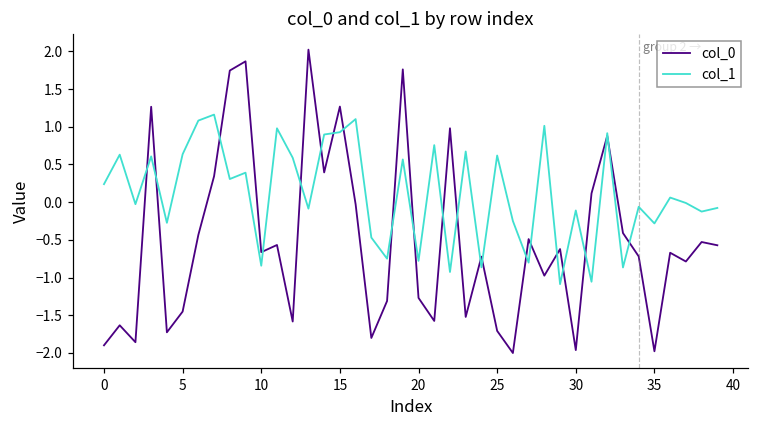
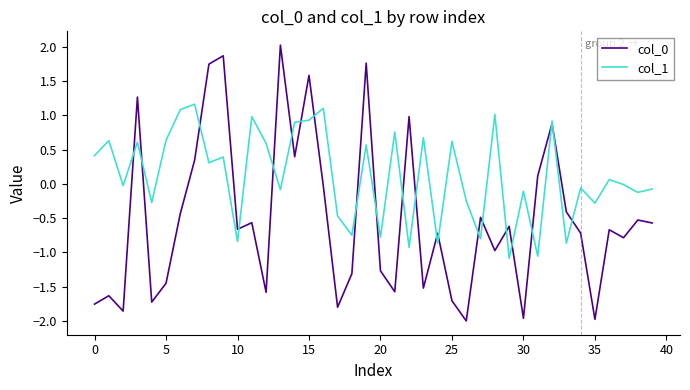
col_0, 0: -1.9 -> -1.8
col_1, 0: 0.2 -> 0.4
col_0, 15: 1.3 -> 1.6
